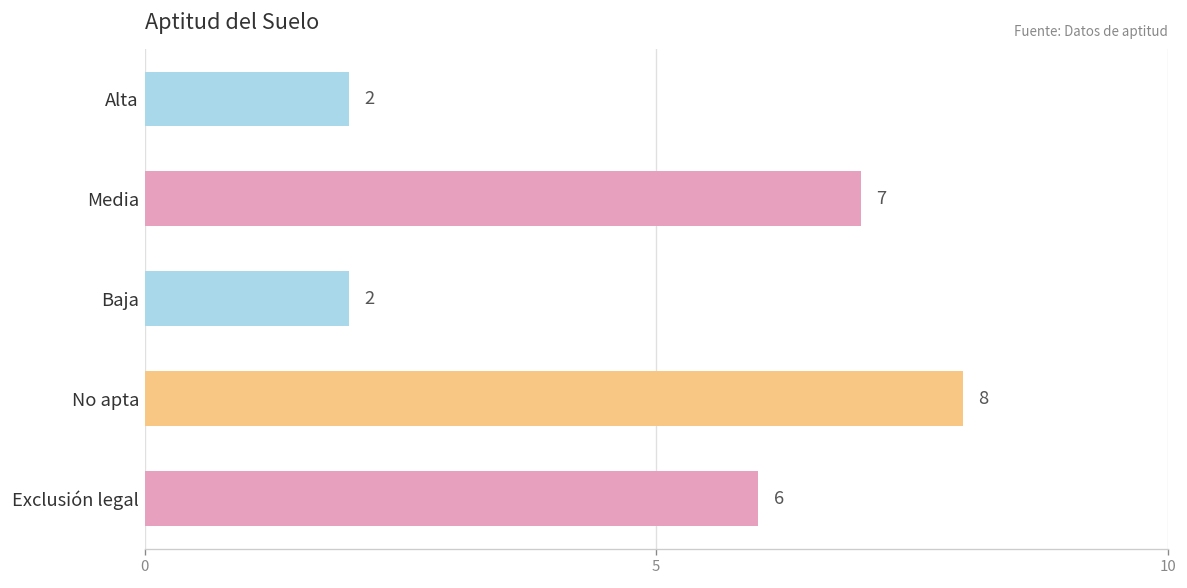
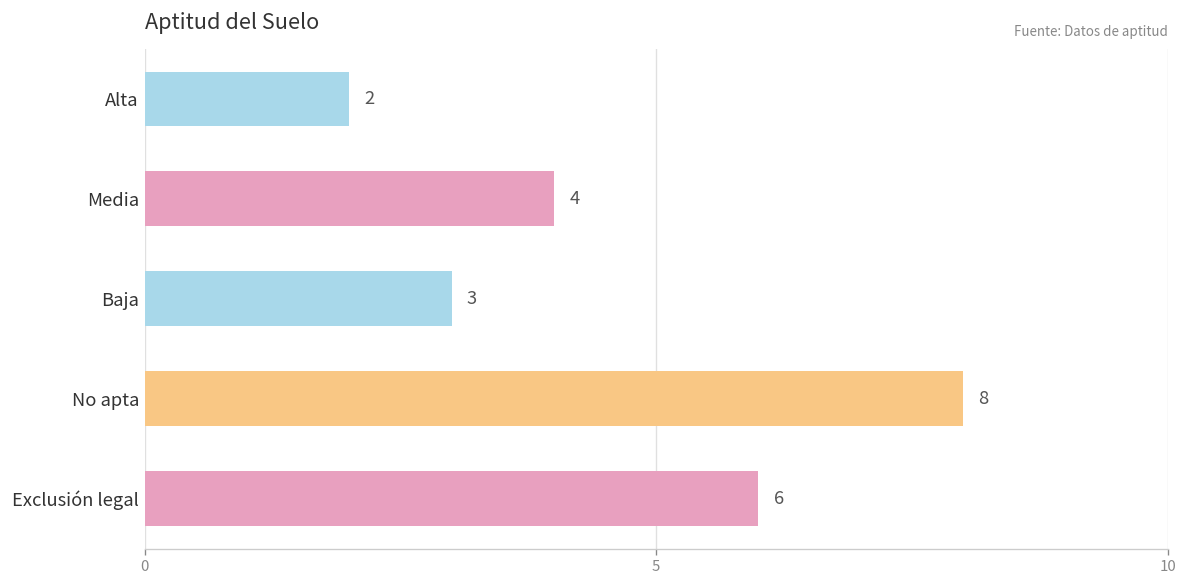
Media: 7 -> 4
Baja: 2 -> 3
